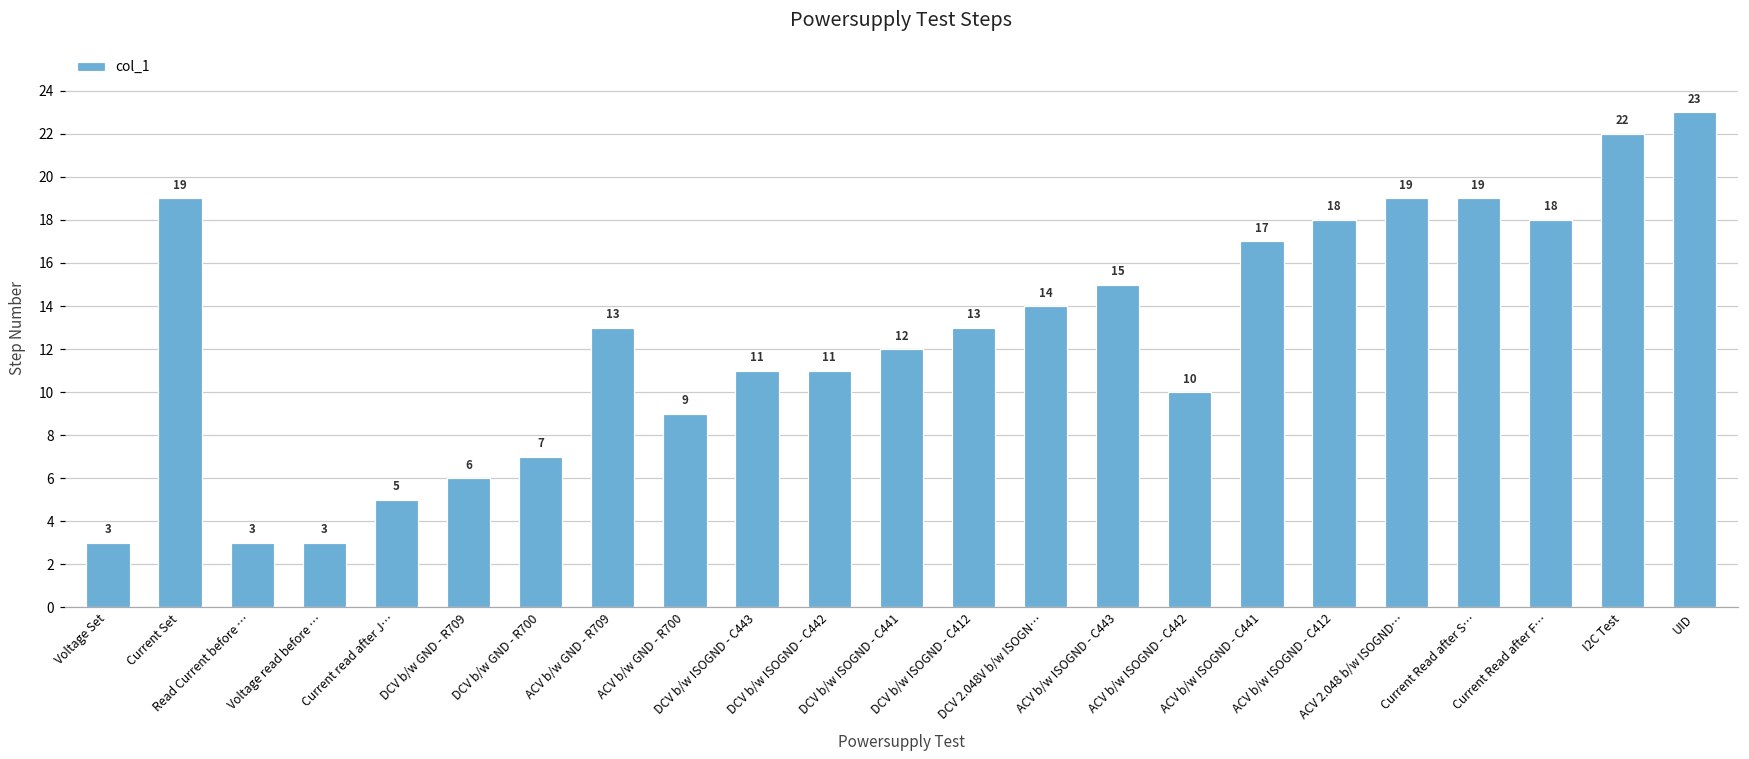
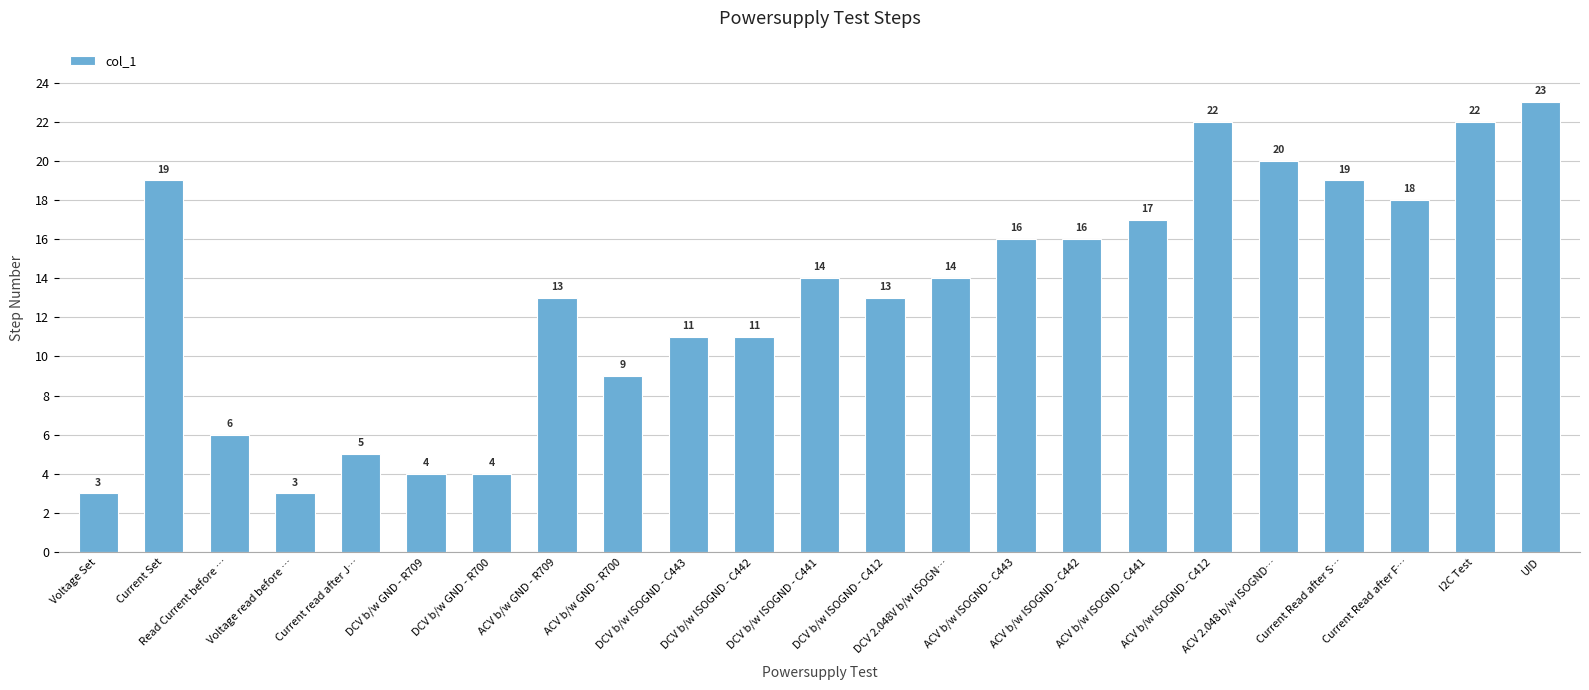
Read Current before …: 3 -> 6
DCV b/w GND - R709: 6 -> 4
DCV b/w GND - R700: 7 -> 4
DCV b/w ISOGND - C441: 12 -> 14
ACV b/w ISOGND - C443: 15 -> 16
ACV b/w ISOGND - C442: 10 -> 16
ACV b/w ISOGND - C412: 18 -> 22
ACV 2.048 b/w ISOGND…: 19 -> 20
